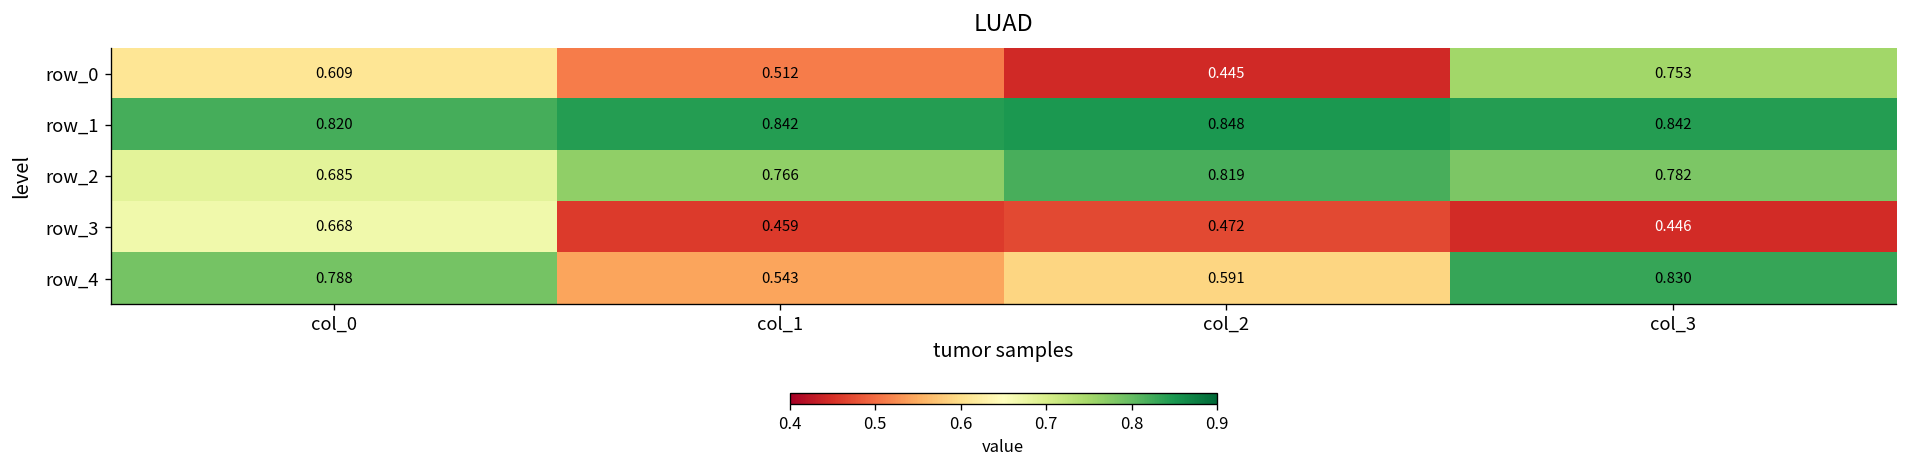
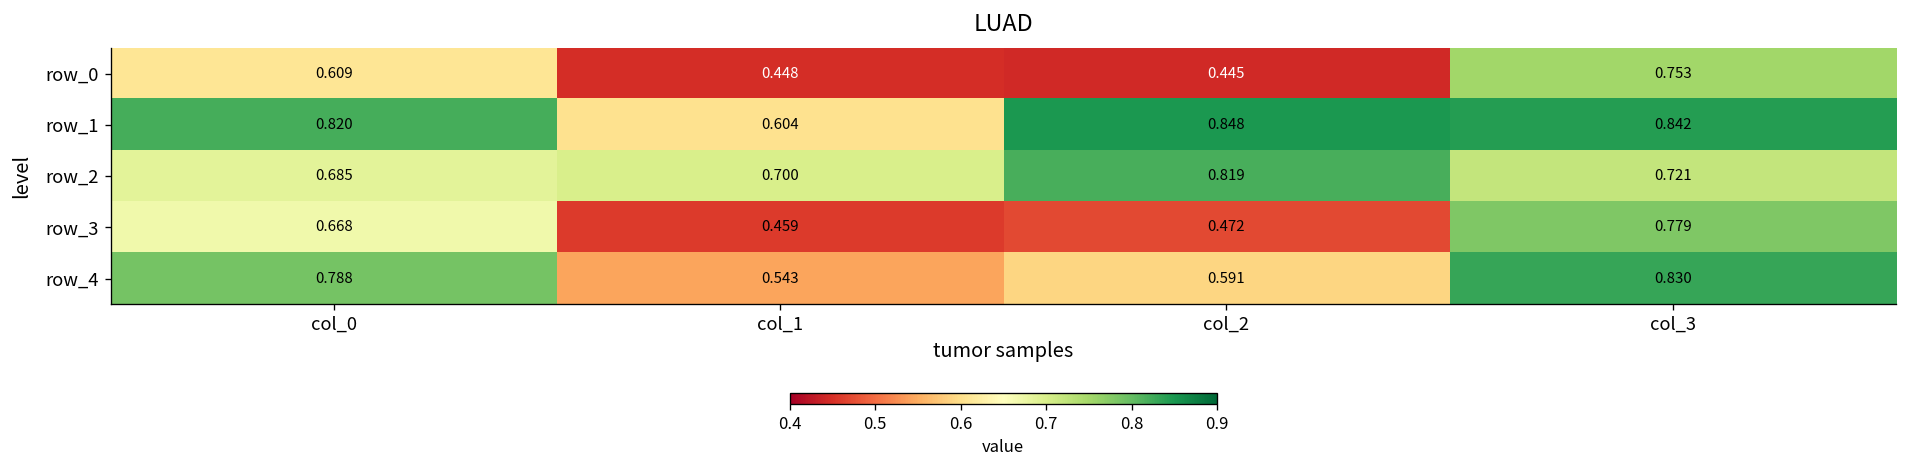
row_0, col_1: 0.512 -> 0.448
row_1, col_1: 0.842 -> 0.604
row_2, col_1: 0.766 -> 0.700
row_2, col_3: 0.782 -> 0.721
row_3, col_3: 0.446 -> 0.779
